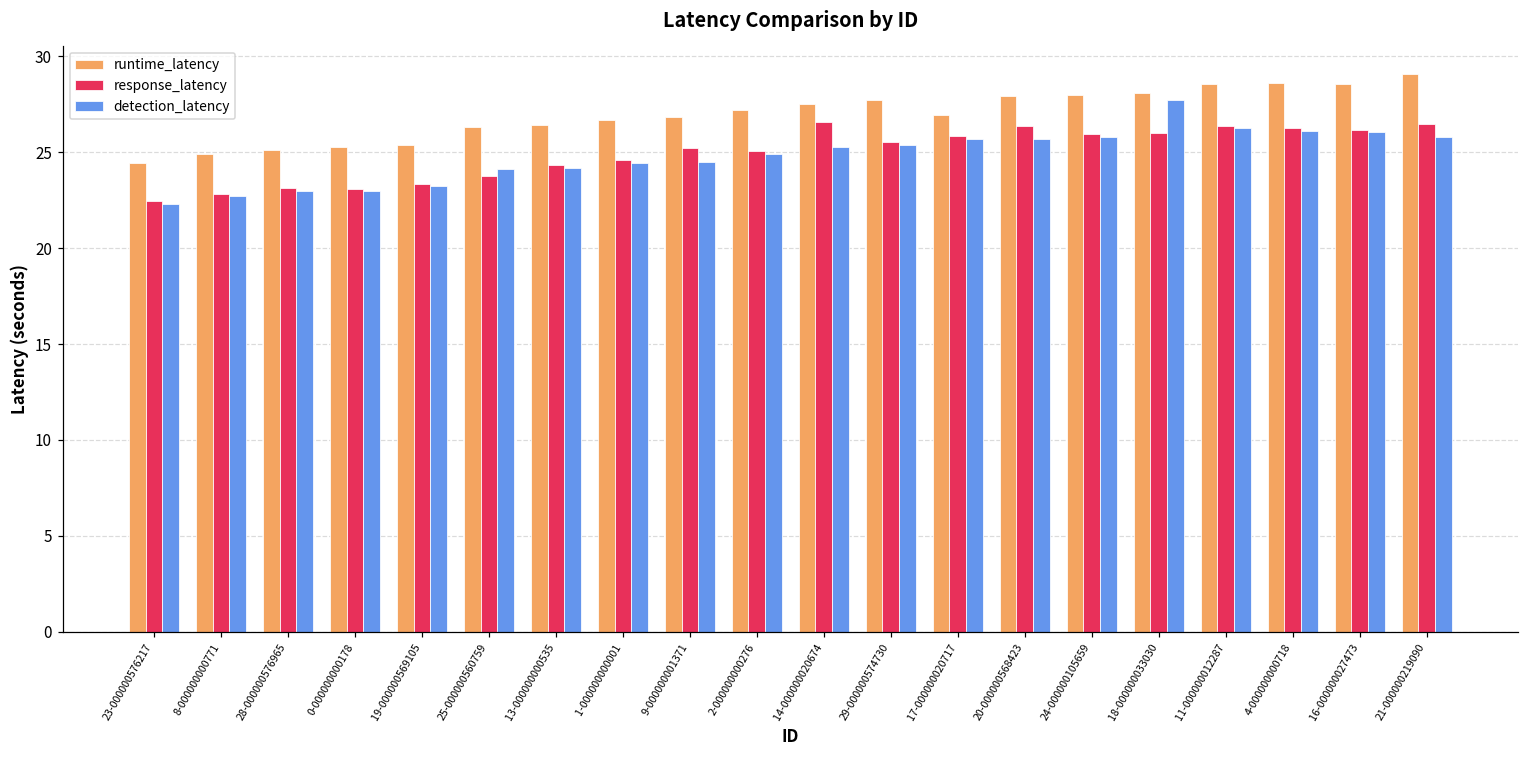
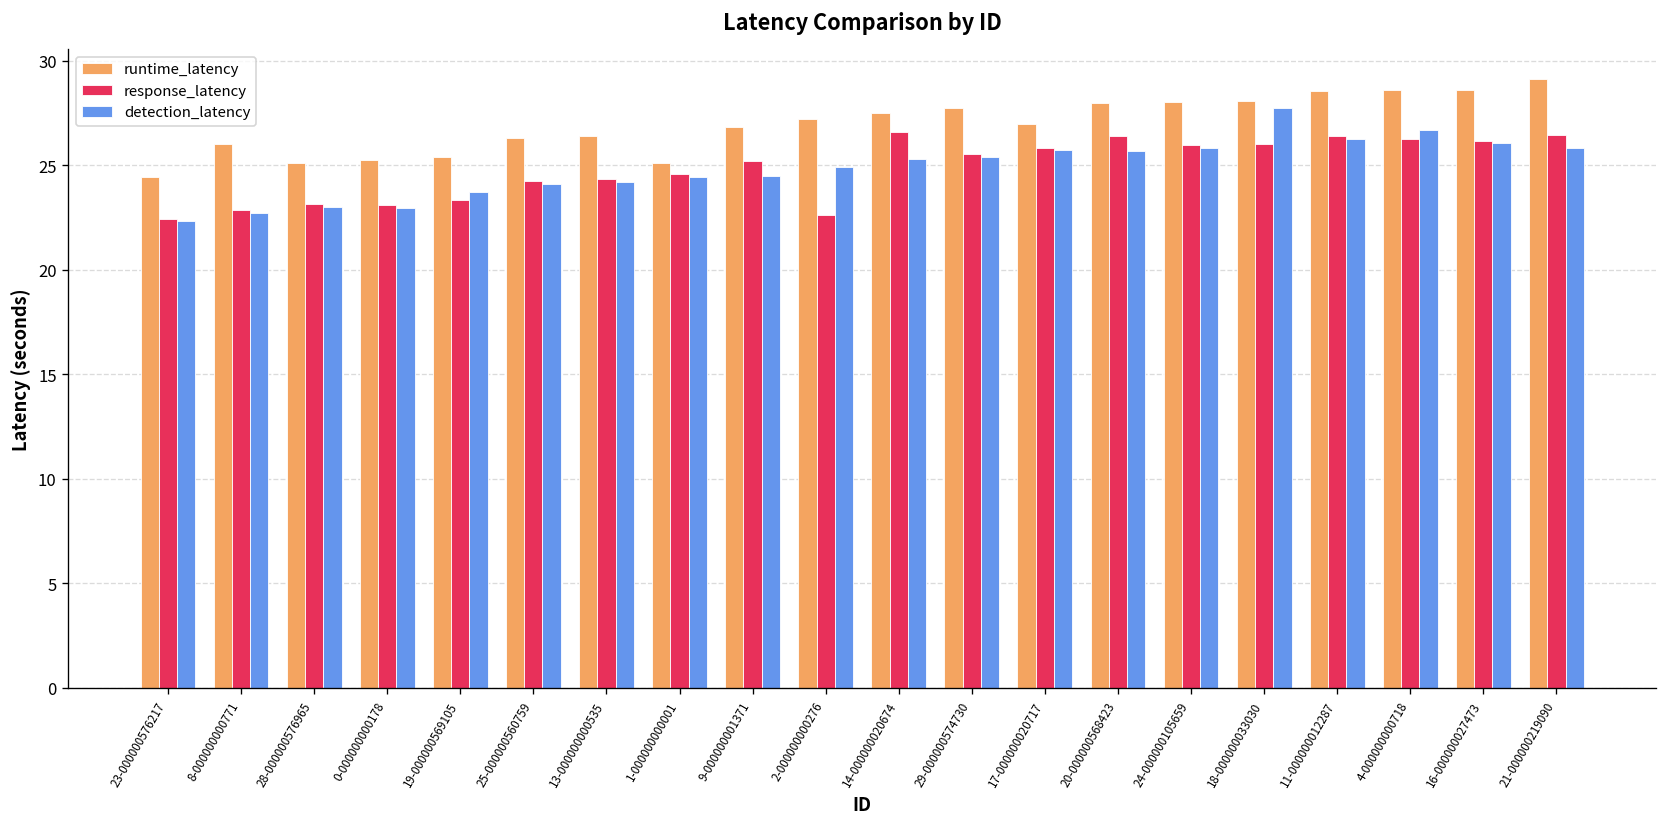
runtime_latency, 8-000000000771: 24.9 -> 26.0
detection_latency, 19-000000569105: 23.2 -> 23.7
response_latency, 25-000000560759: 23.8 -> 24.2
runtime_latency, 1-000000000001: 26.7 -> 25.1
response_latency, 2-000000000276: 25.1 -> 22.6
detection_latency, 4-000000000718: 26.1 -> 26.7
